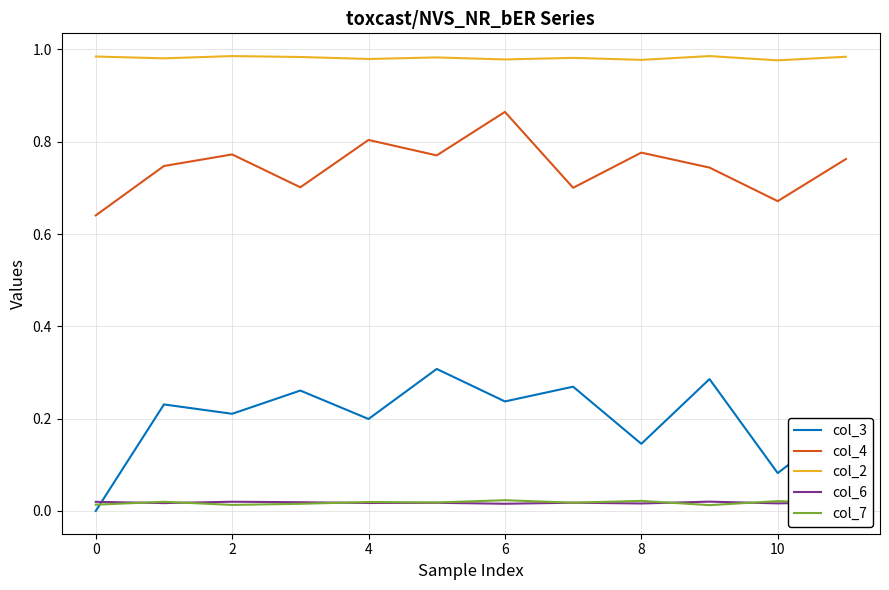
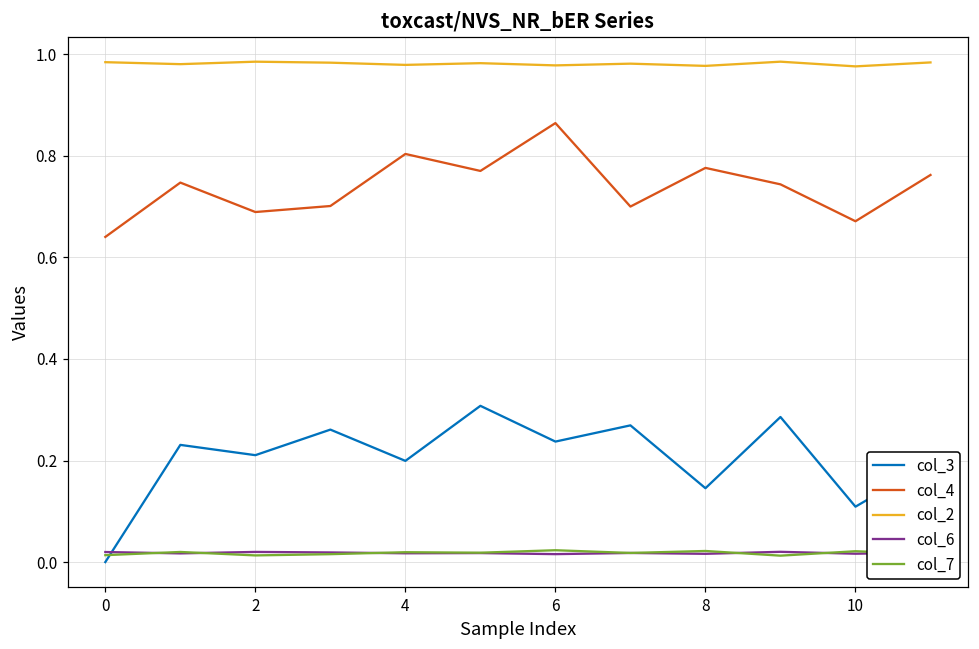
col_4, 2: 0.77 -> 0.69
col_3, 10: 0.08 -> 0.11
